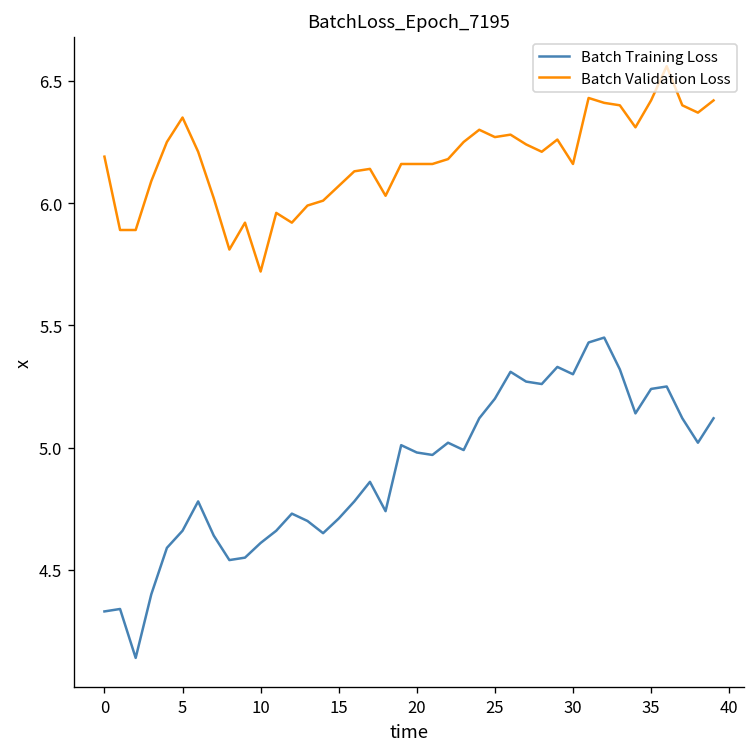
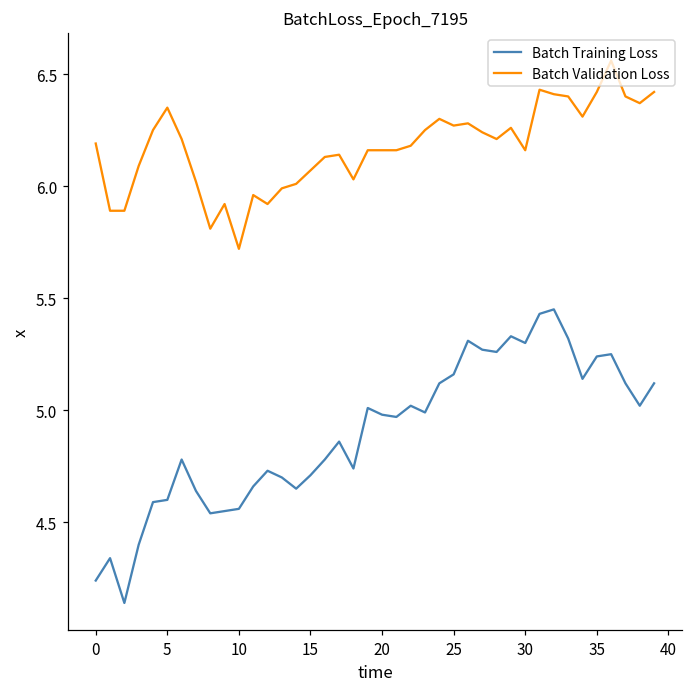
Batch Training Loss, 0: 4.33 -> 4.24
Batch Training Loss, 5: 4.66 -> 4.60
Batch Training Loss, 10: 4.61 -> 4.56
Batch Training Loss, 25: 5.20 -> 5.16
